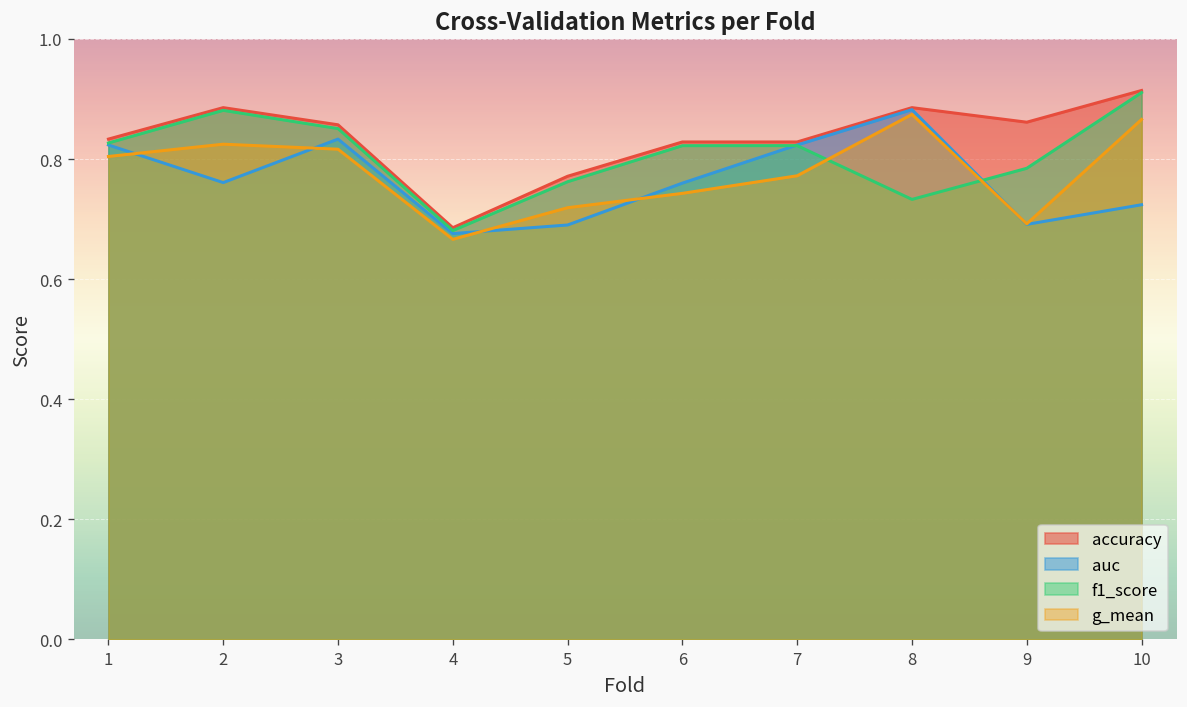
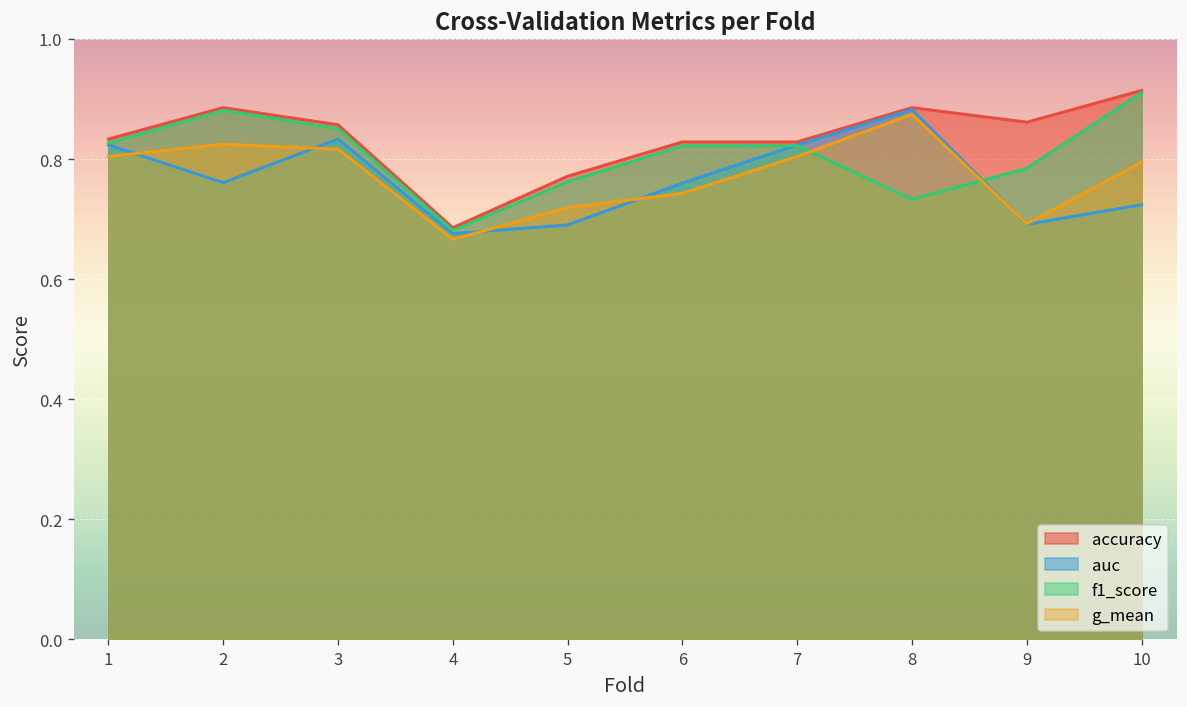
g_mean, 7: 0.77 -> 0.80
g_mean, 10: 0.87 -> 0.79
